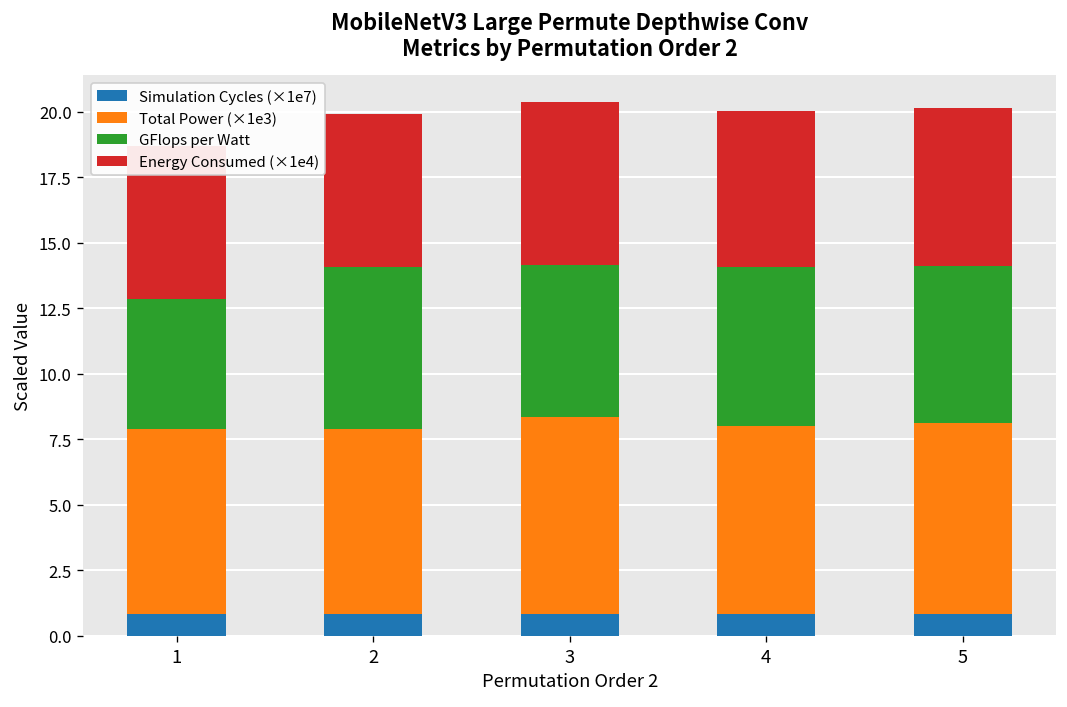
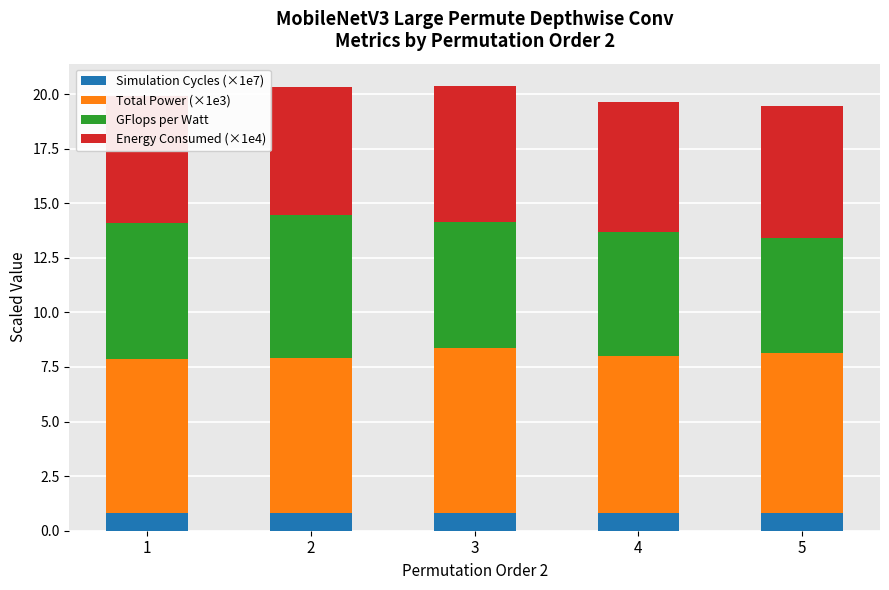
GFlops per Watt, 1: 5.0 -> 6.2
GFlops per Watt, 2: 6.2 -> 6.6
GFlops per Watt, 4: 6.1 -> 5.7
GFlops per Watt, 5: 6.0 -> 5.3
